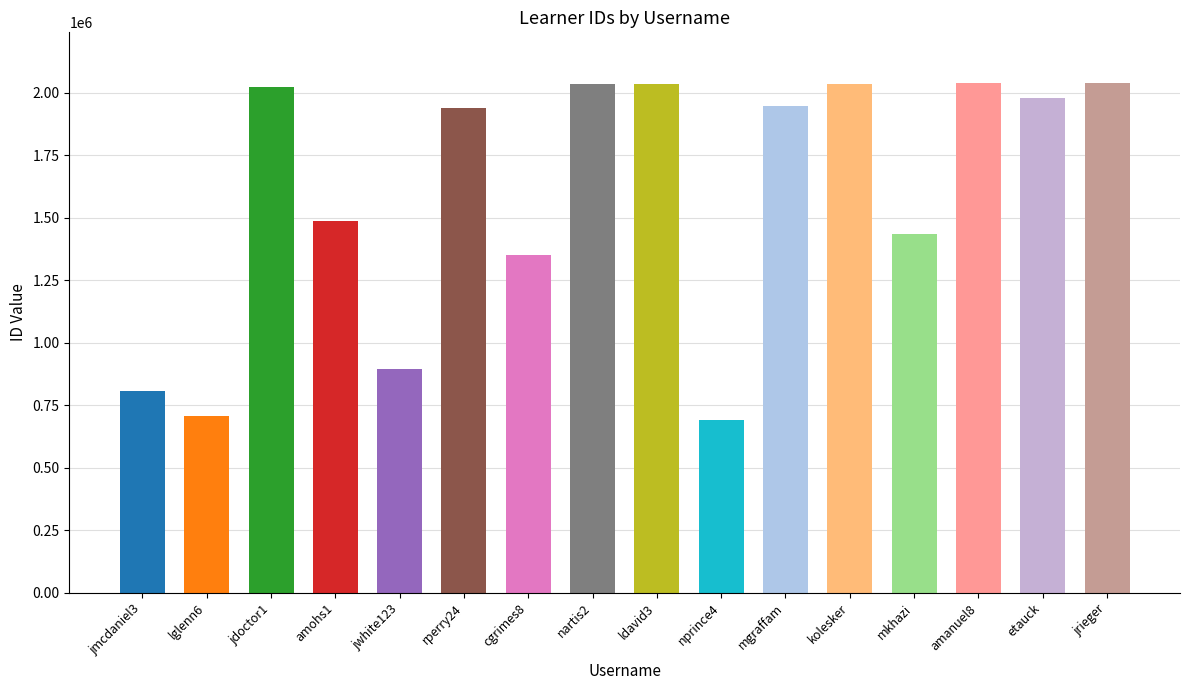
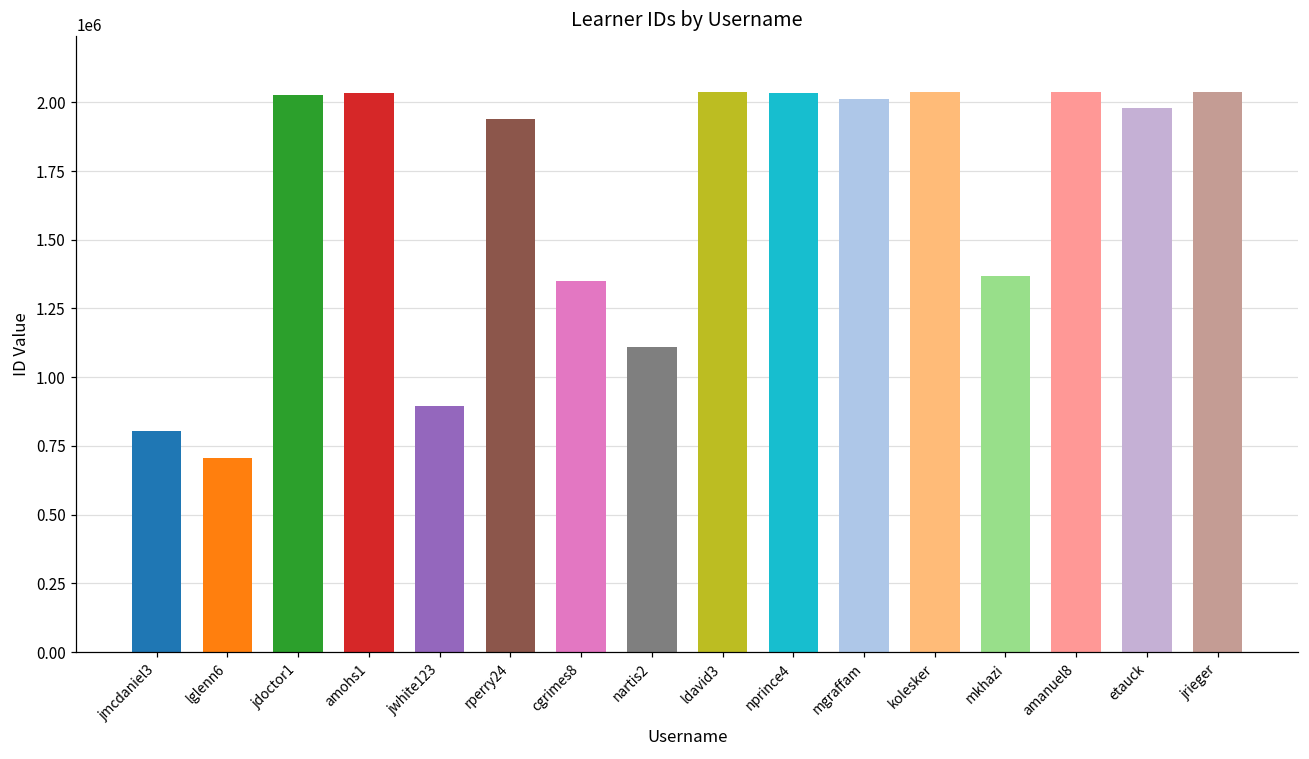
amohs1: 1490000 -> 2030000
nartis2: 2040000 -> 1110000
nprince4: 690000 -> 2030000
mgraffam: 1950000 -> 2010000
mkhazi: 1440000 -> 1370000
